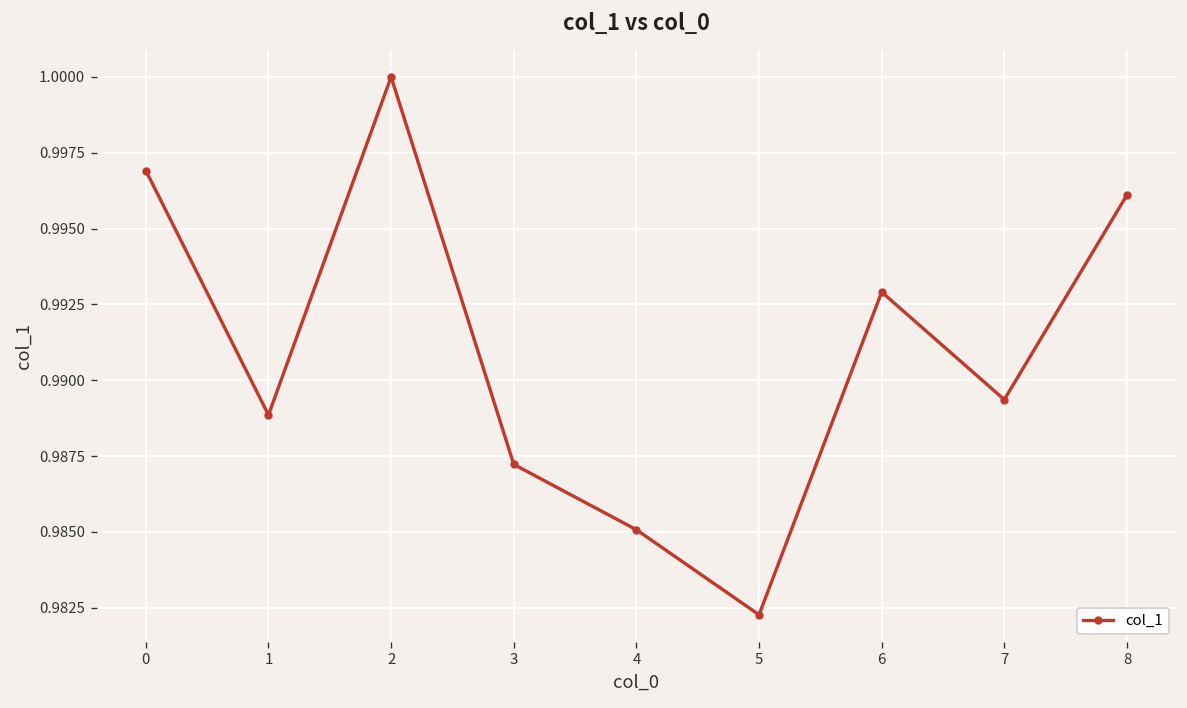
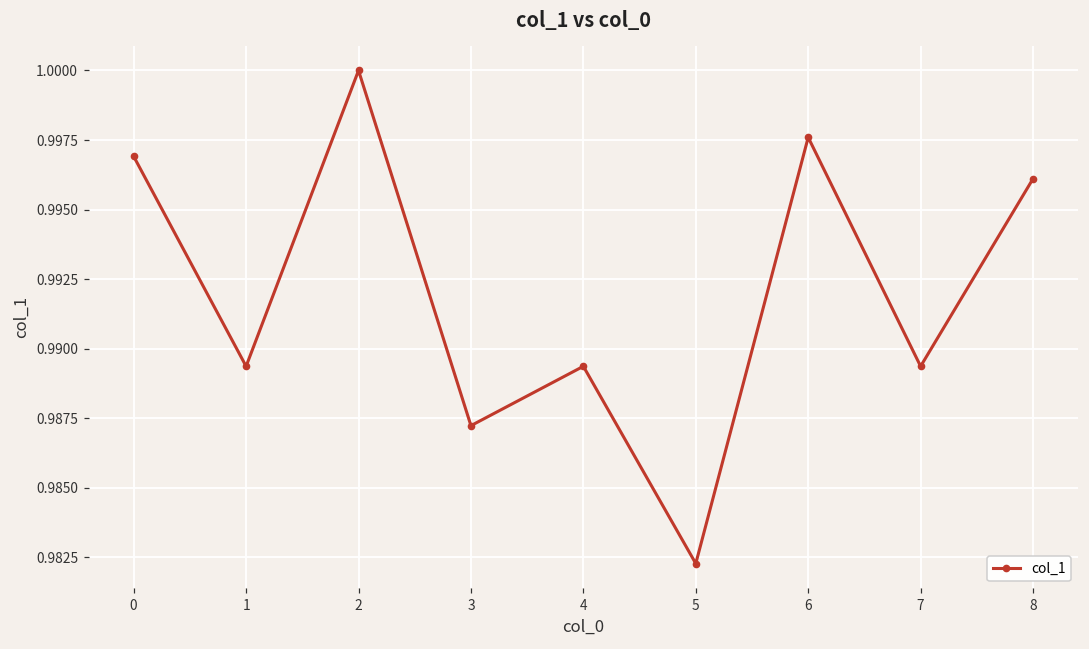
1: 0.9889 -> 0.9894
4: 0.9851 -> 0.9894
6: 0.9929 -> 0.9976
